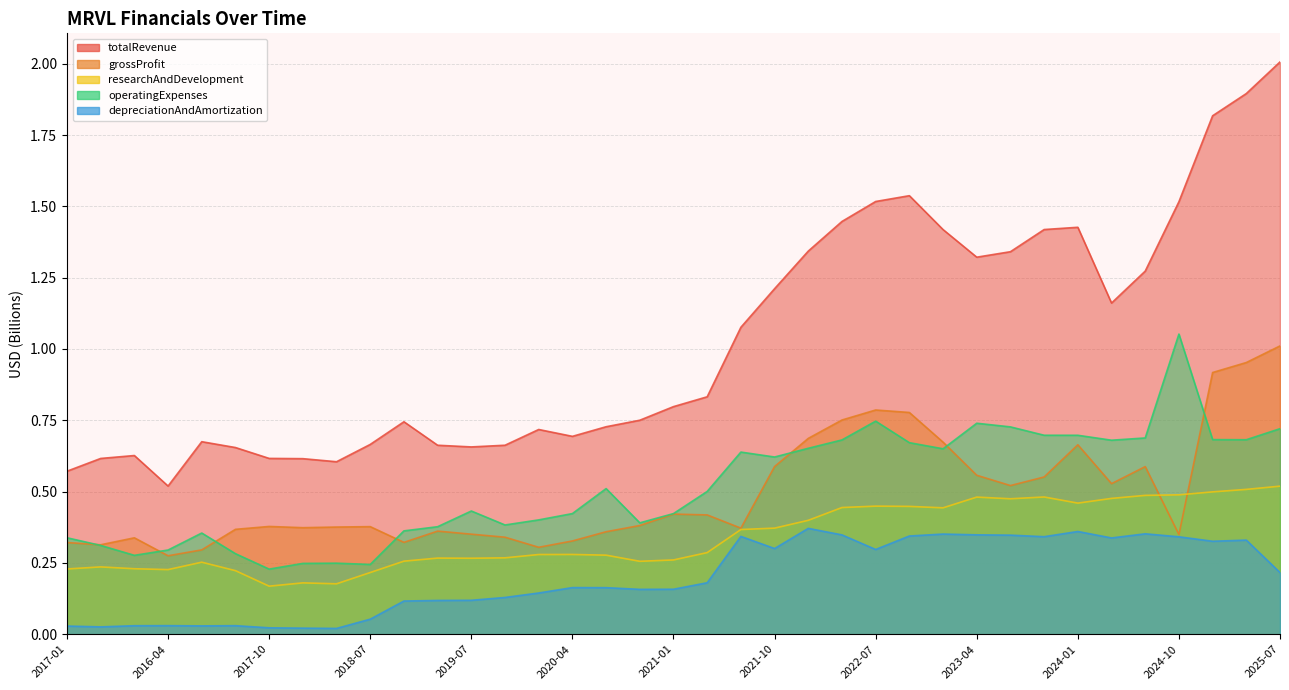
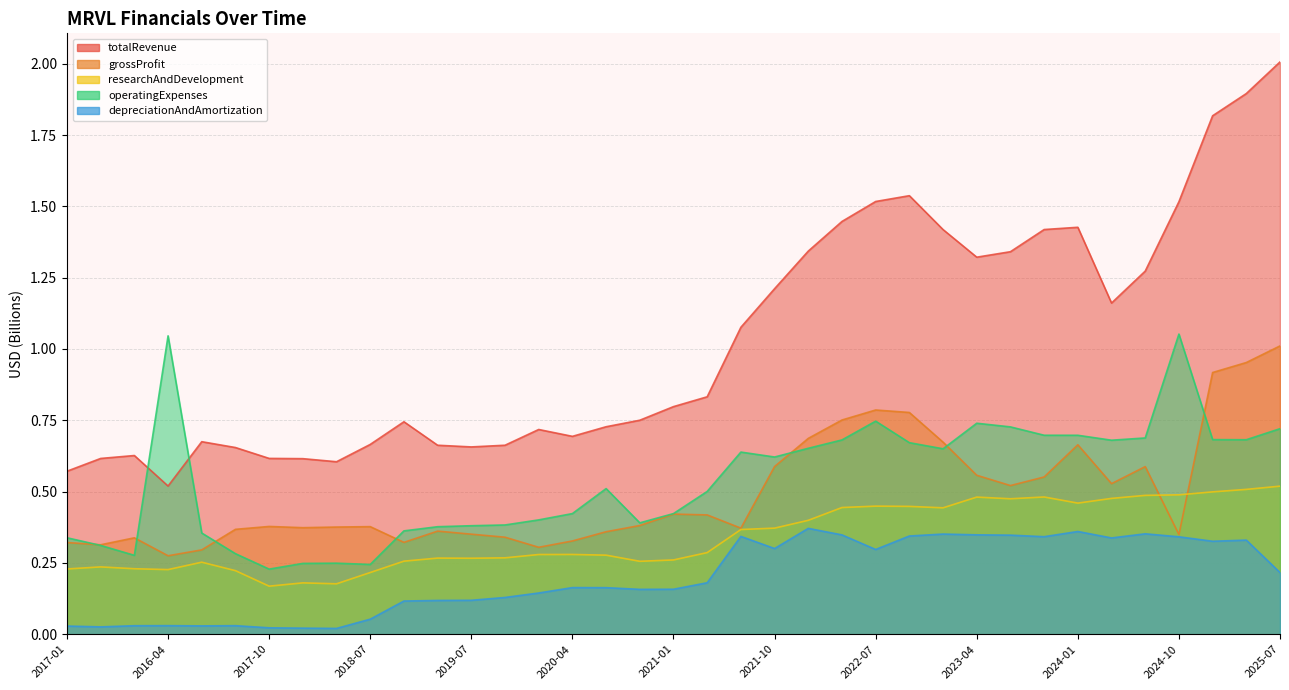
operatingExpenses, 2016-04: 0.30 -> 1.05
operatingExpenses, 2019-07: 0.43 -> 0.38
